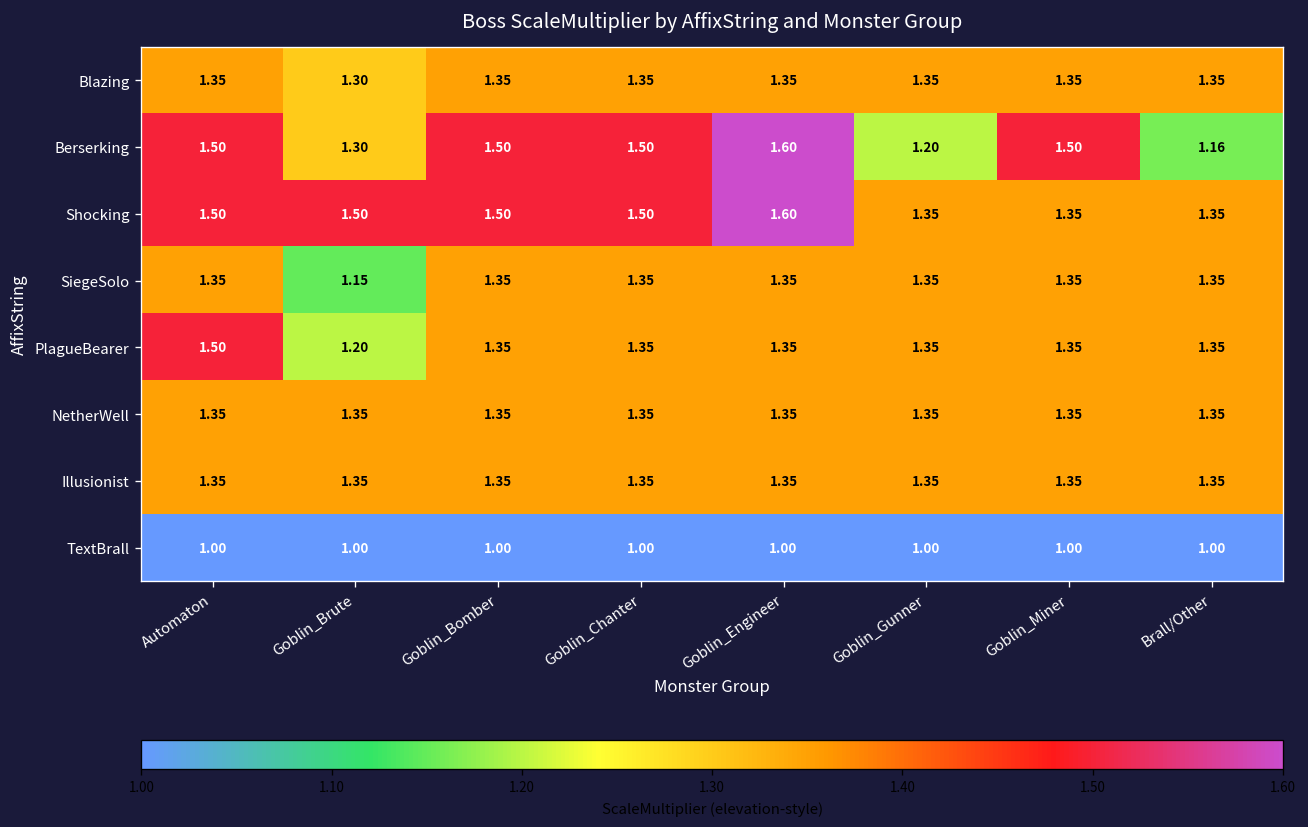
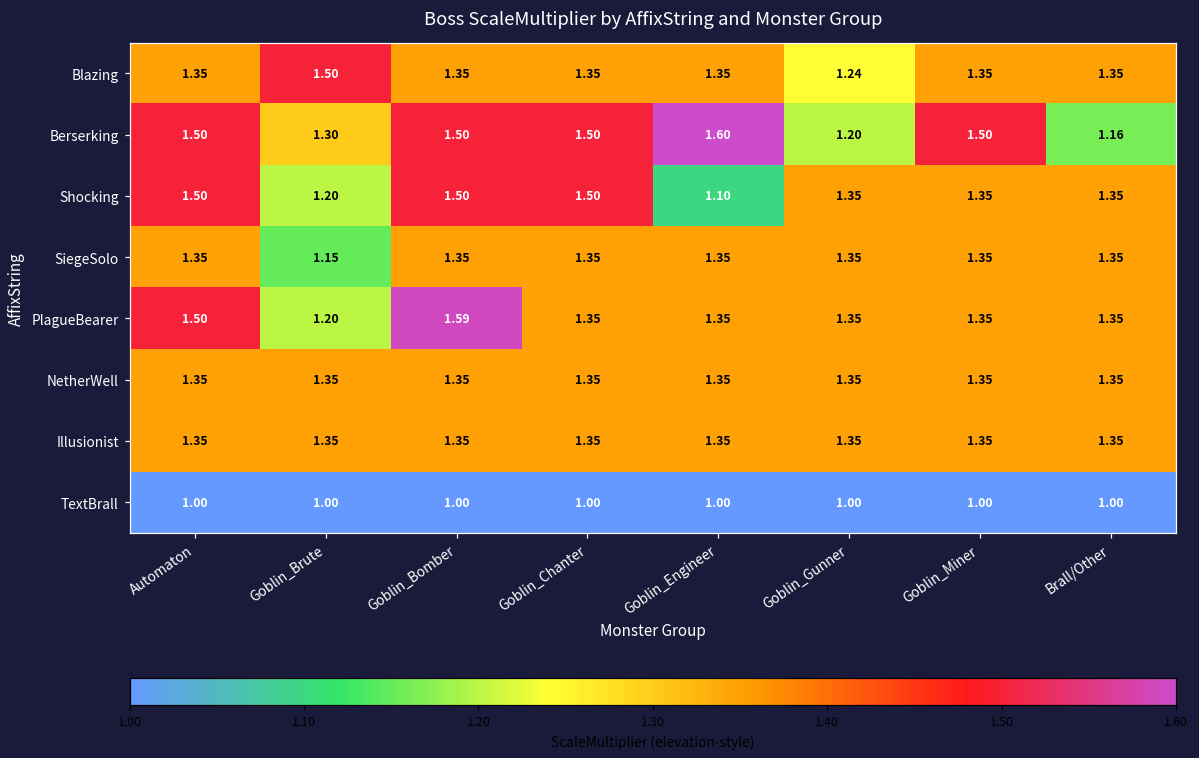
Blazing, Goblin_Brute: 1.30 -> 1.50
Blazing, Goblin_Gunner: 1.35 -> 1.24
Shocking, Goblin_Brute: 1.50 -> 1.20
Shocking, Goblin_Engineer: 1.60 -> 1.10
PlagueBearer, Goblin_Bomber: 1.35 -> 1.59
